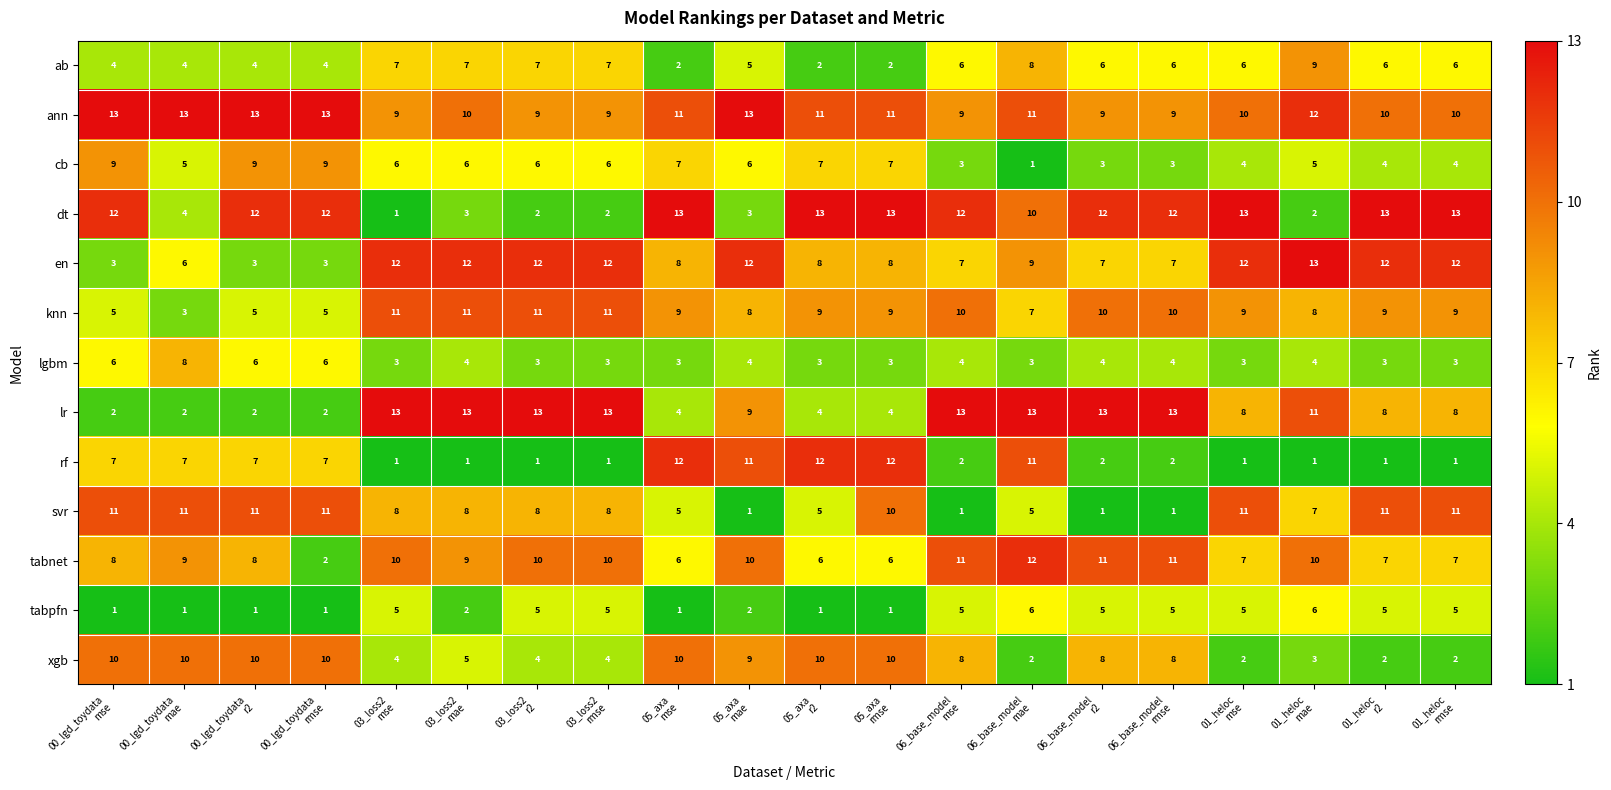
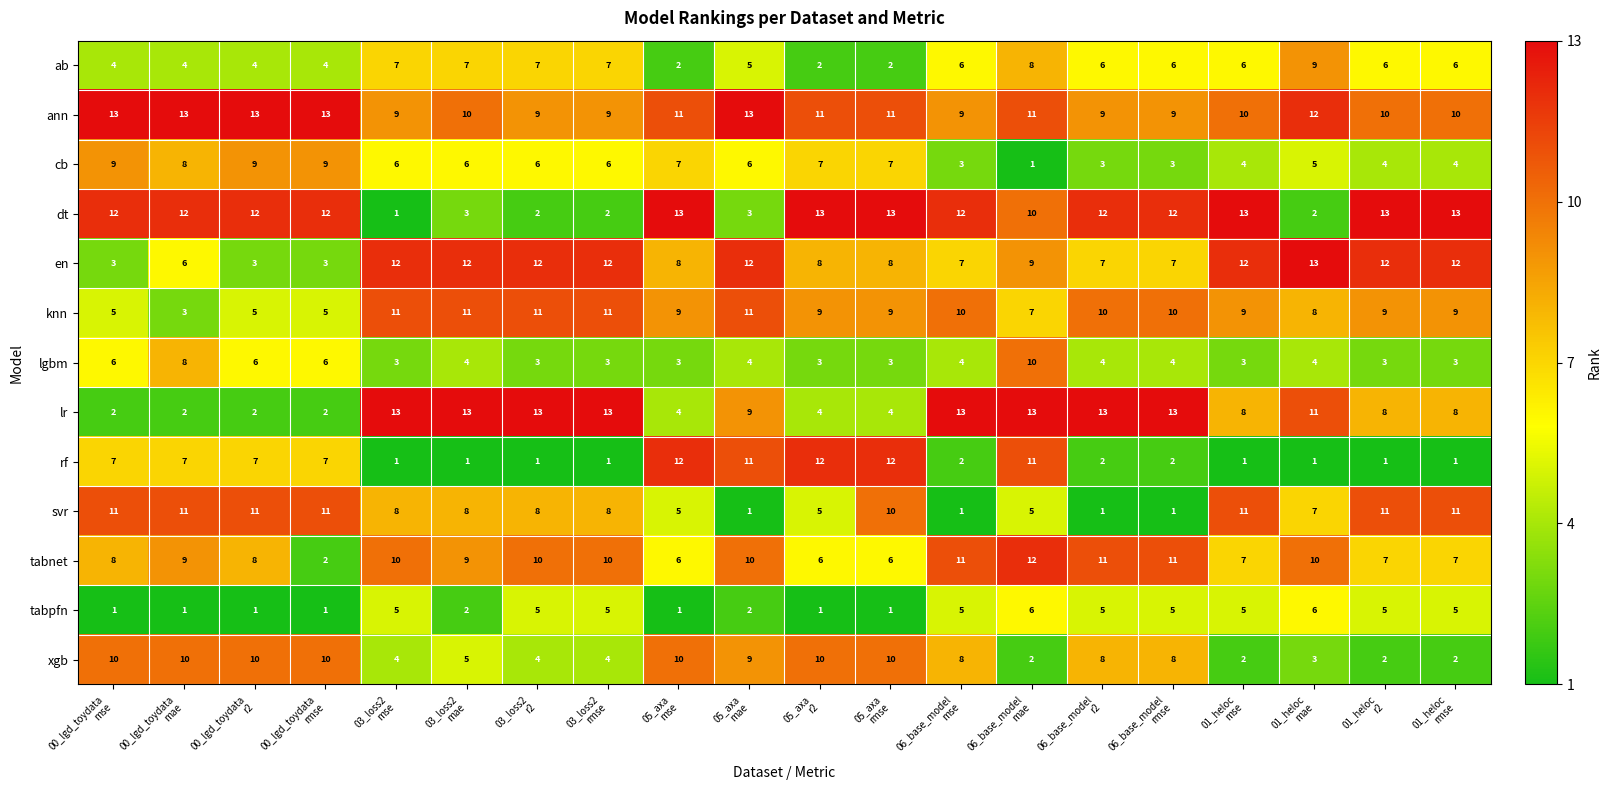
cb, 00_lgd_toydata mae: 5 -> 8
dt, 00_lgd_toydata mae: 4 -> 12
knn, 05_axa mae: 8 -> 11
lgbm, 06_base_model mae: 3 -> 10
